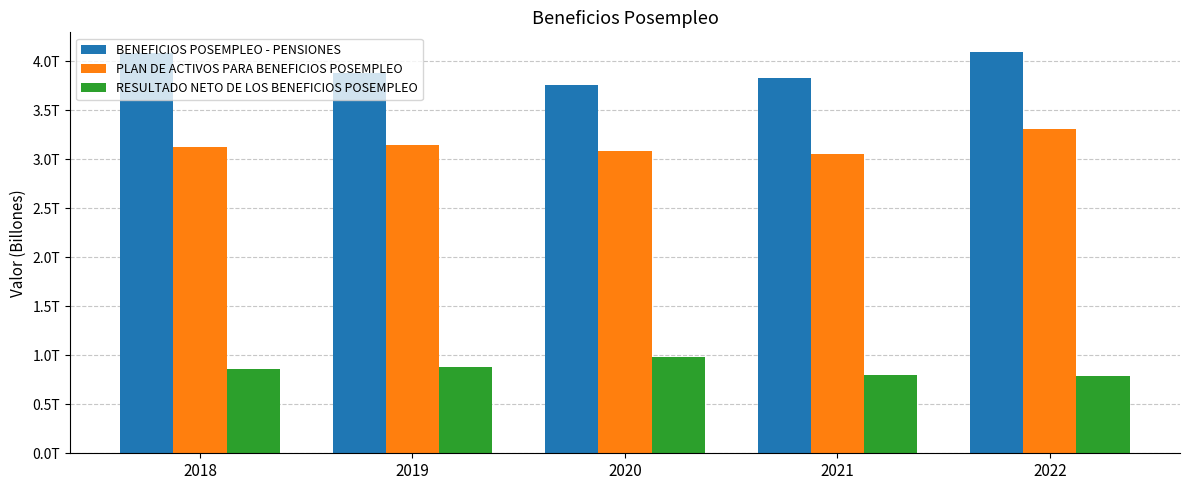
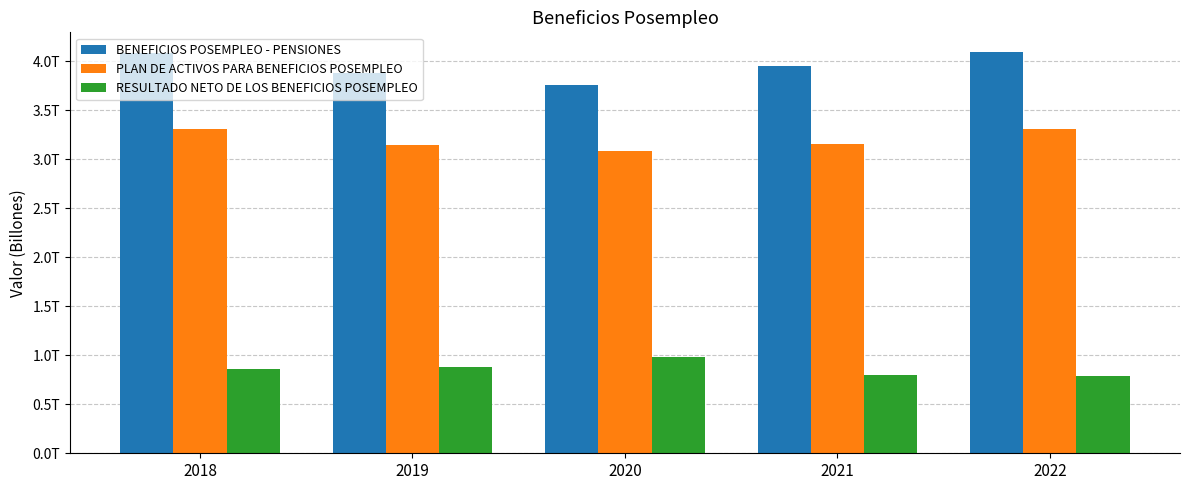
PLAN DE ACTIVOS PARA BENEFICIOS POSEMPLEO, 2018: 3.1T -> 3.3T
BENEFICIOS POSEMPLEO - PENSIONES, 2021: 3.8T -> 4.0T
PLAN DE ACTIVOS PARA BENEFICIOS POSEMPLEO, 2021: 3.1T -> 3.2T
